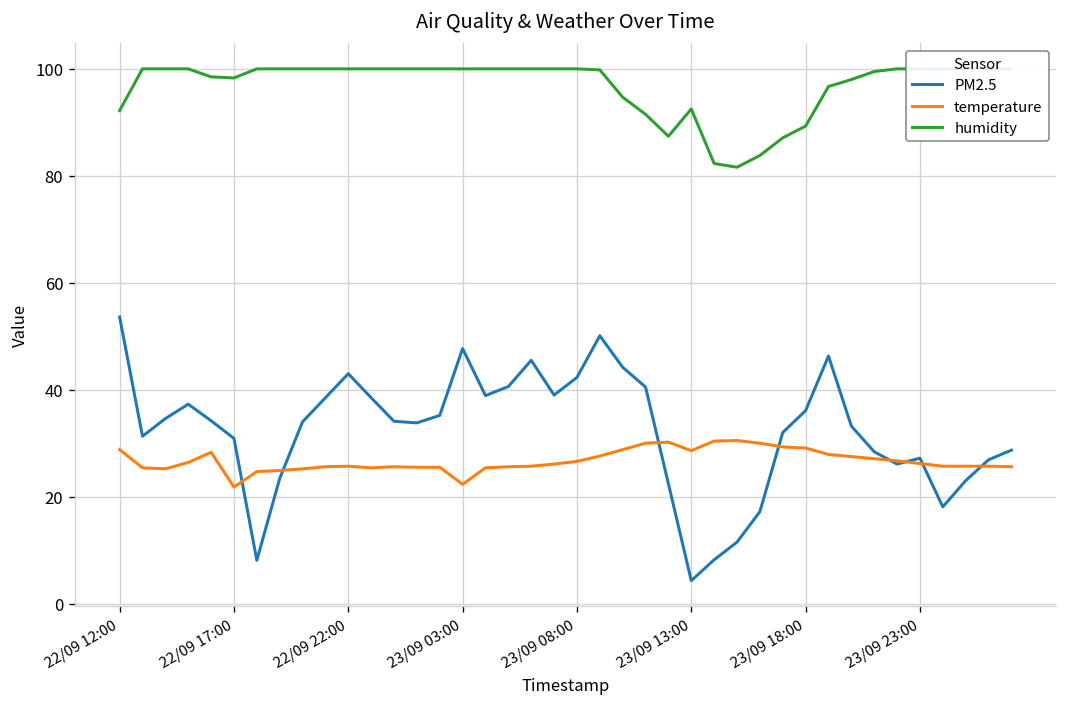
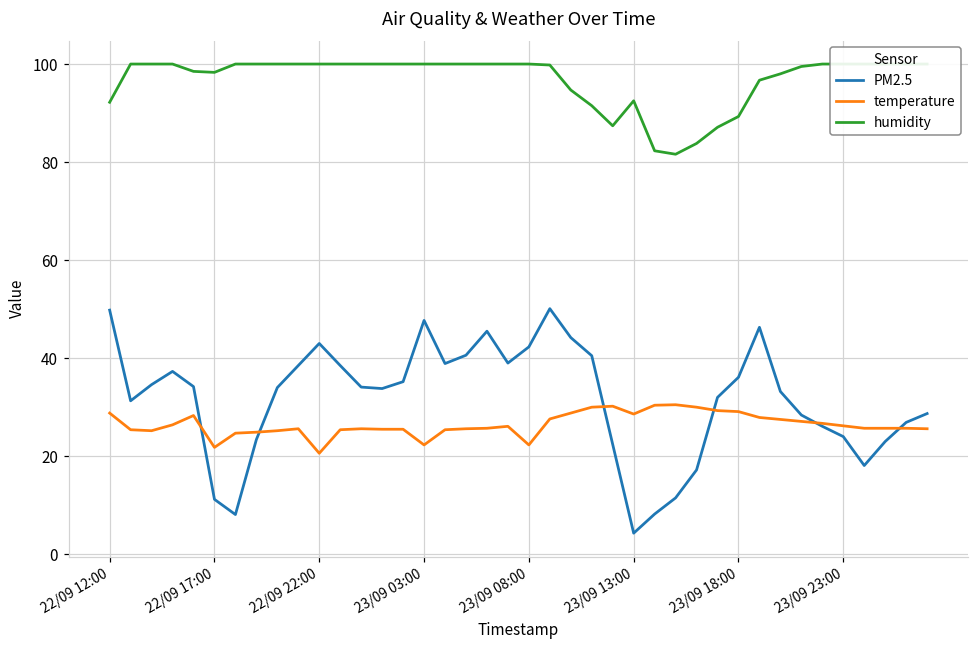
PM2.5, 22/09 12:00: 54 -> 50
PM2.5, 22/09 17:00: 31 -> 11
temperature, 22/09 22:00: 26 -> 21
temperature, 23/09 08:00: 27 -> 22
PM2.5, 23/09 23:00: 27 -> 24
